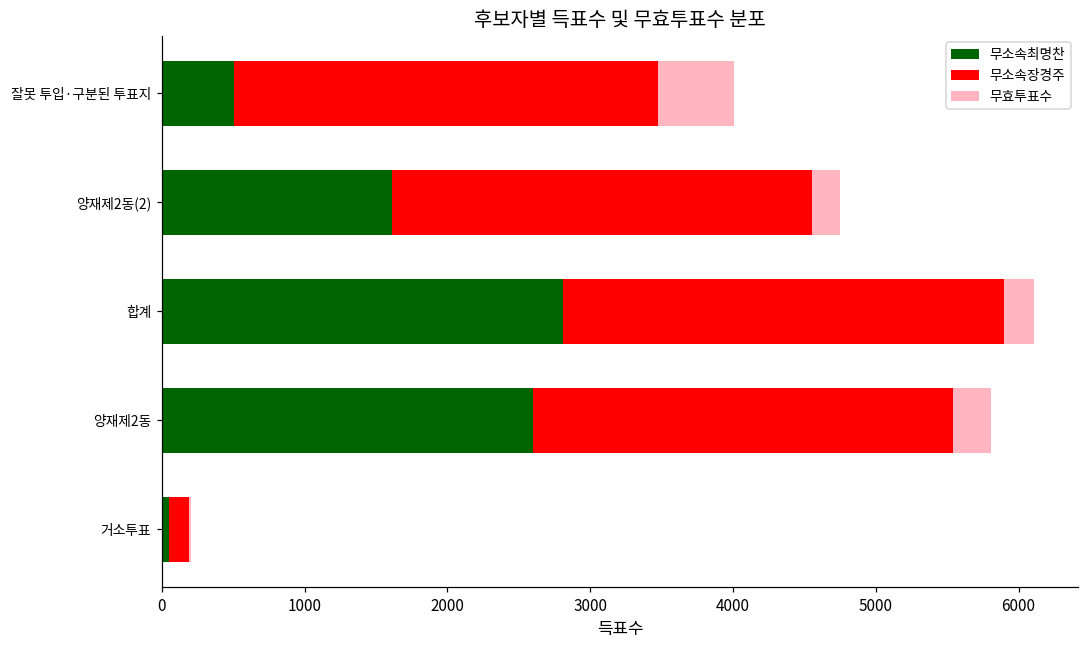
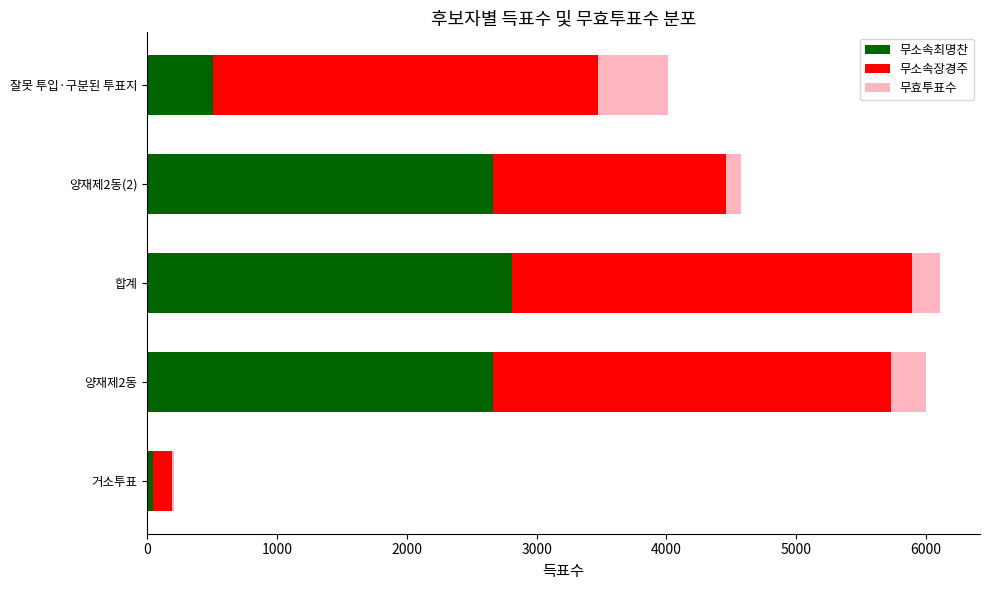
무소속최명찬, 양재제2동(2): 1610 -> 2670
무소속장경주, 양재제2동(2): 2940 -> 1790
무효투표수, 양재제2동(2): 200 -> 110
무소속최명찬, 양재제2동: 2600 -> 2670
무소속장경주, 양재제2동: 2940 -> 3060
